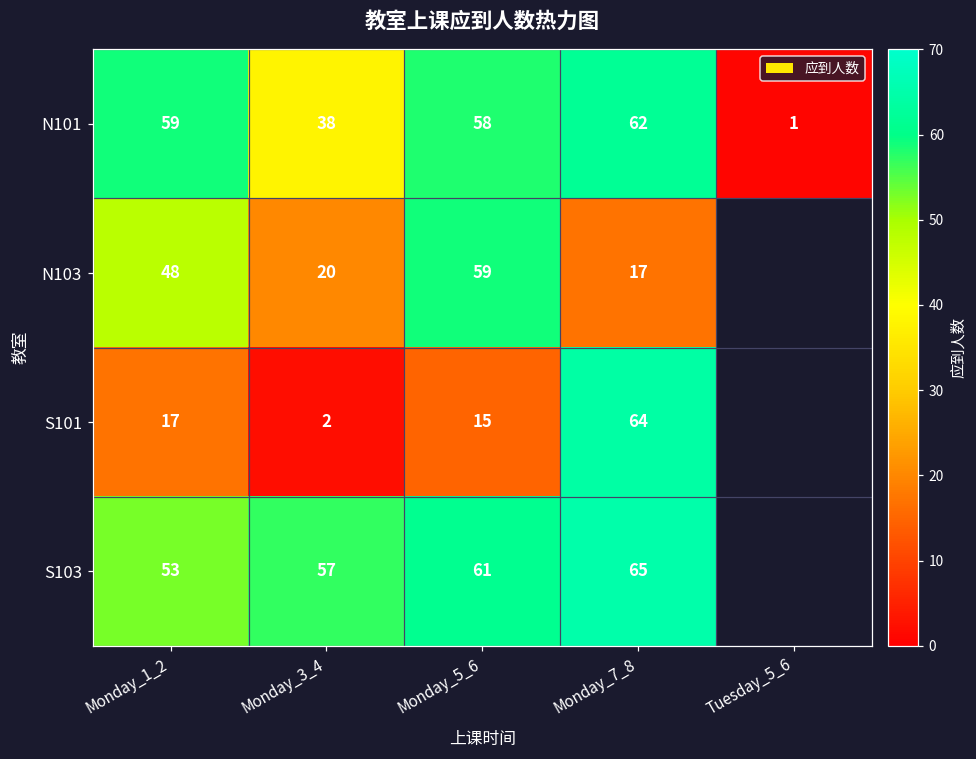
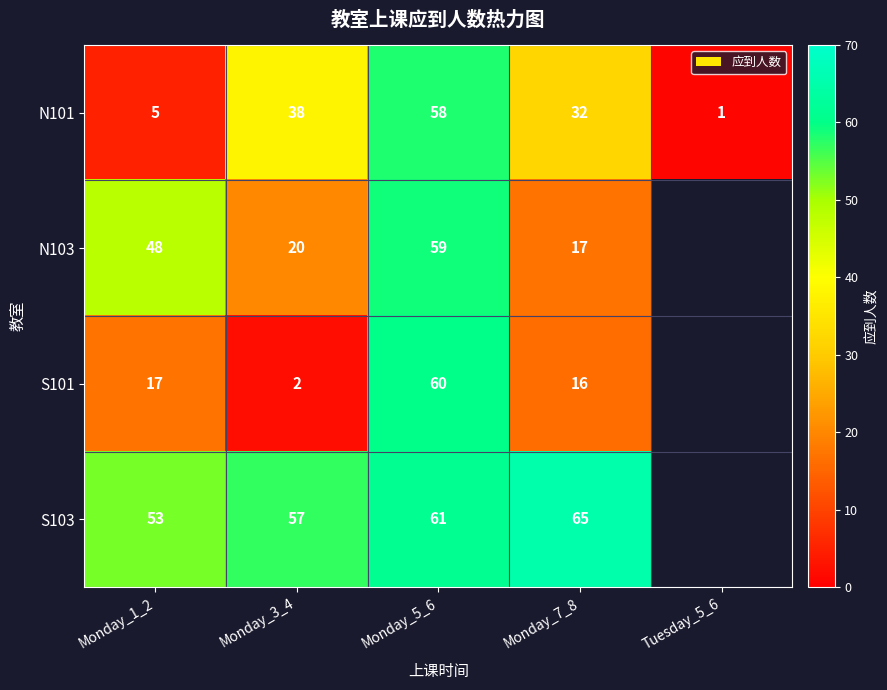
N101, Monday_1_2: 59 -> 5
N101, Monday_7_8: 62 -> 32
S101, Monday_5_6: 15 -> 60
S101, Monday_7_8: 64 -> 16
